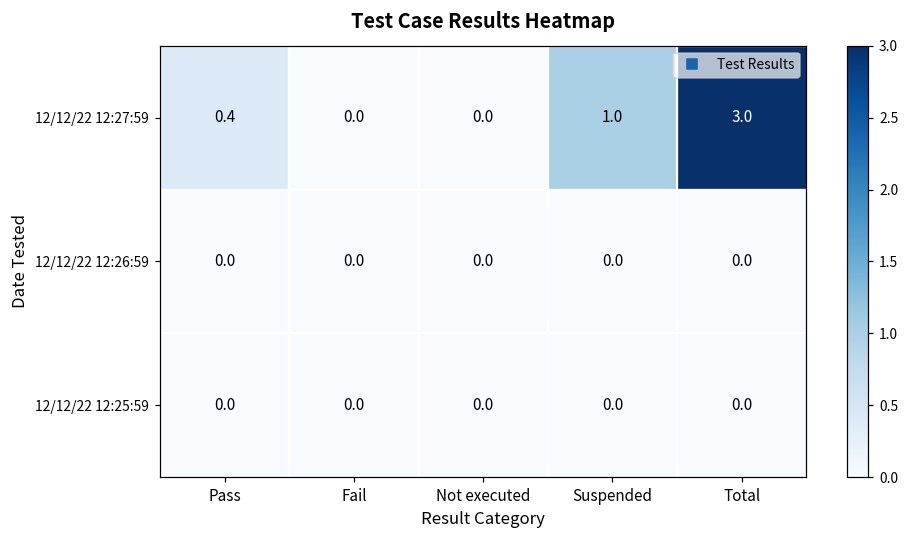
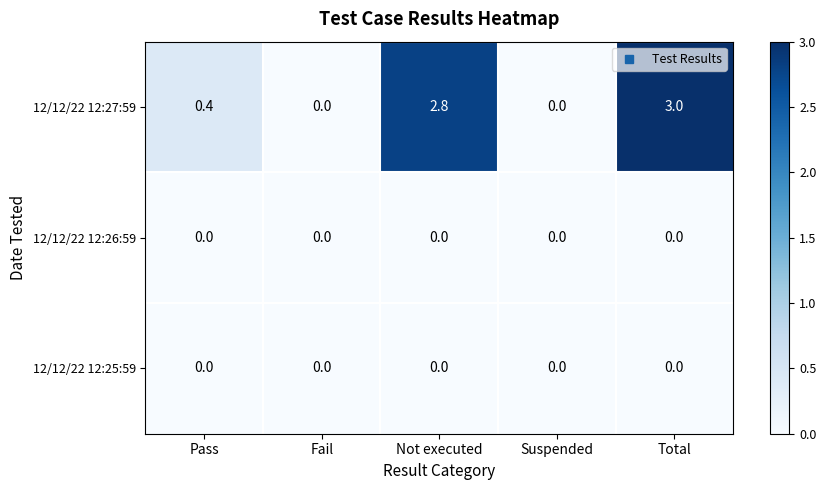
12/12/22 12:27:59, Not executed: 0.0 -> 2.8
12/12/22 12:27:59, Suspended: 1.0 -> 0.0
